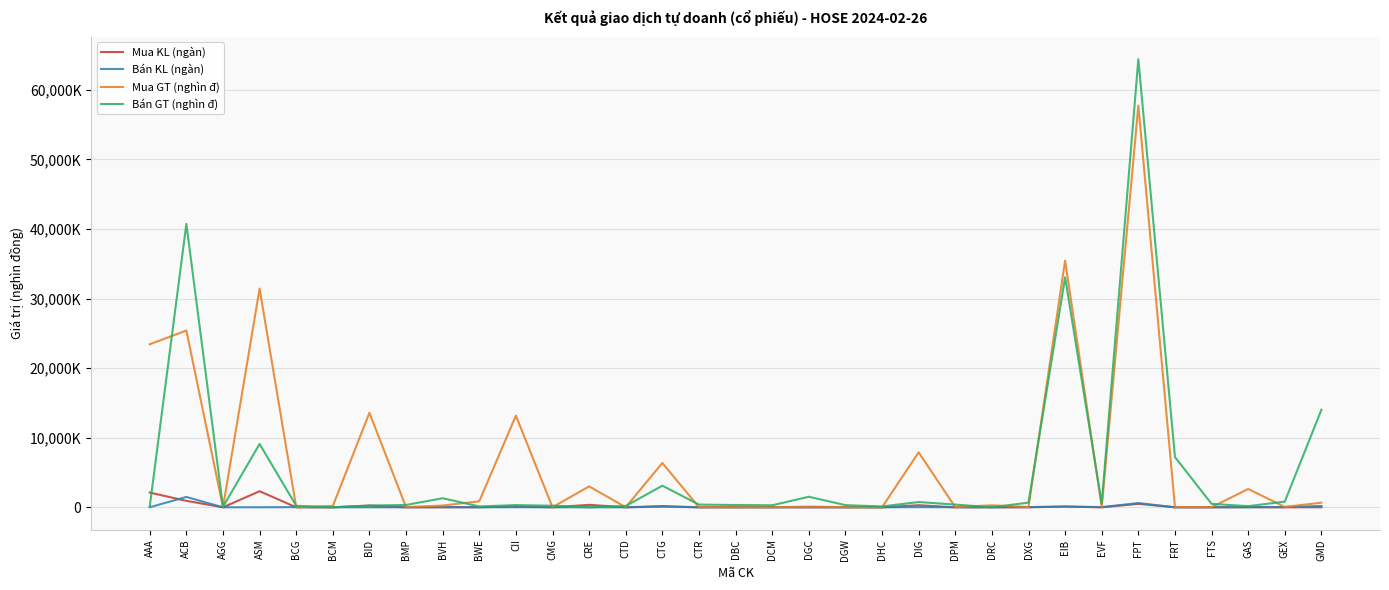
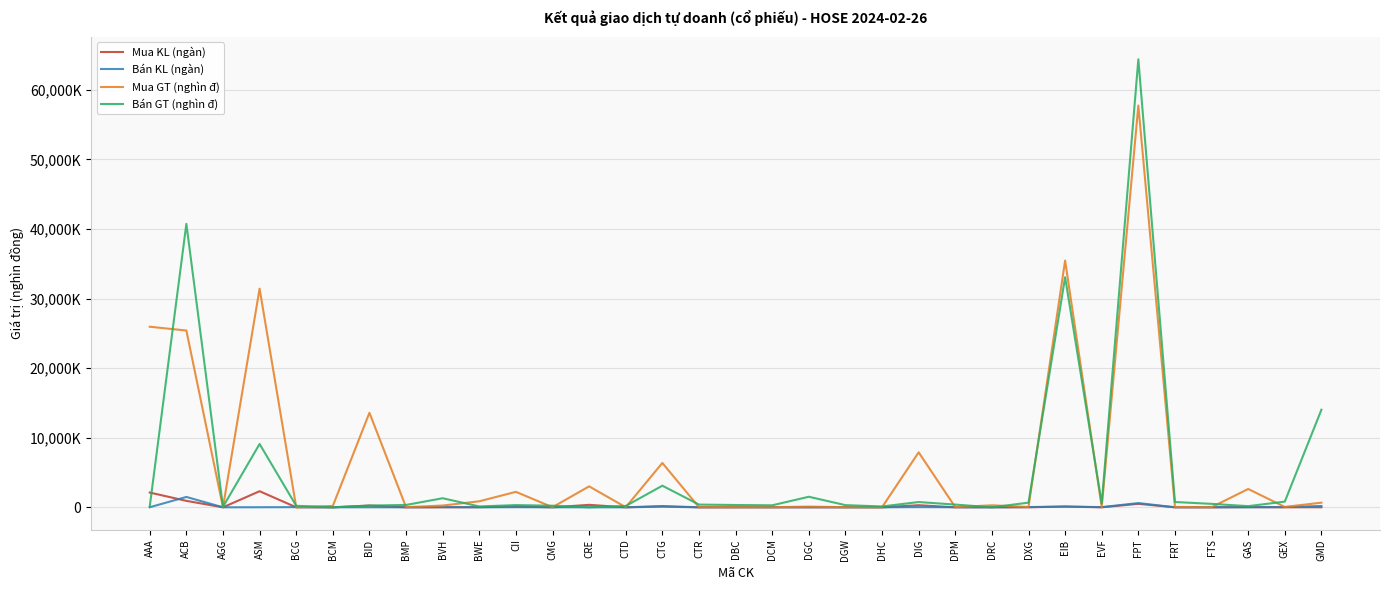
Mua GT (nghìn đ), AAA: 23,000,000 -> 26,000,000
Mua GT (nghìn đ), CII: 13,000,000 -> 2,000,000
Bán GT (nghìn đ), FRT: 7,000,000 -> 1,000,000
